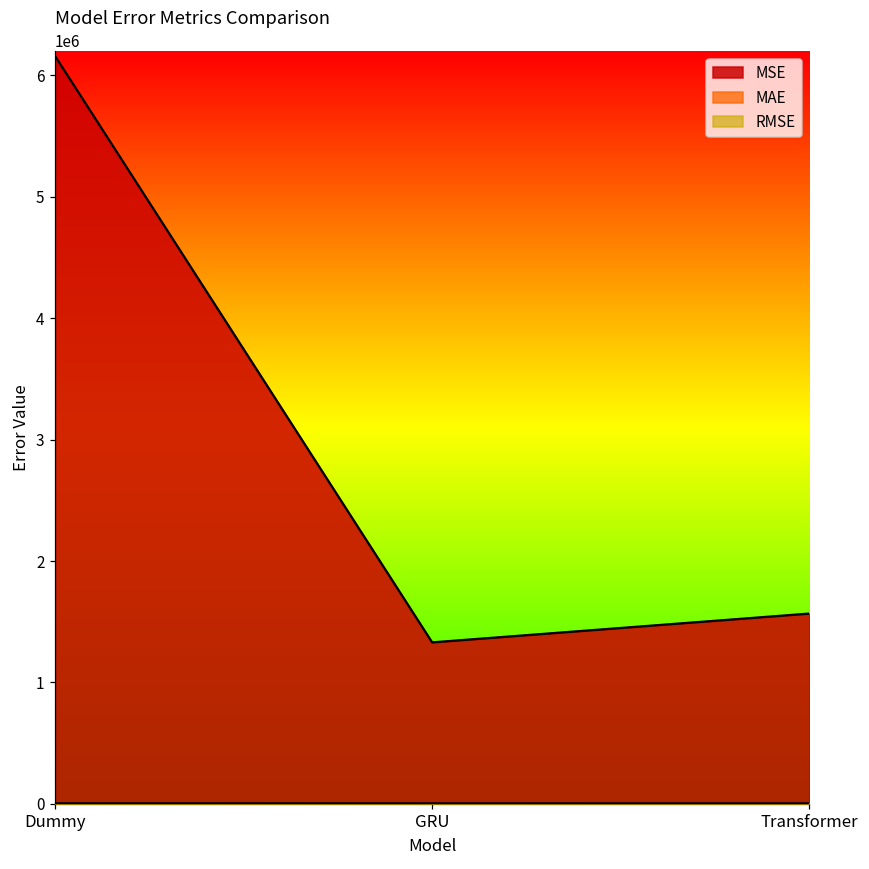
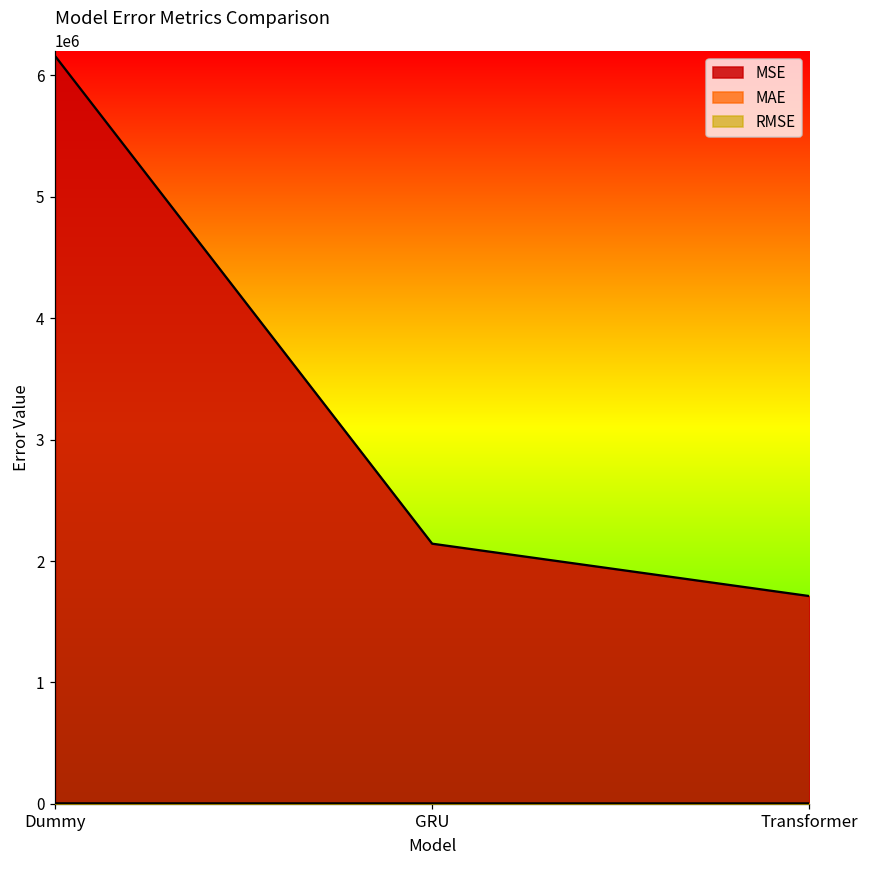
MSE, GRU: 1330000 -> 2140000
MSE, Transformer: 1570000 -> 1710000
